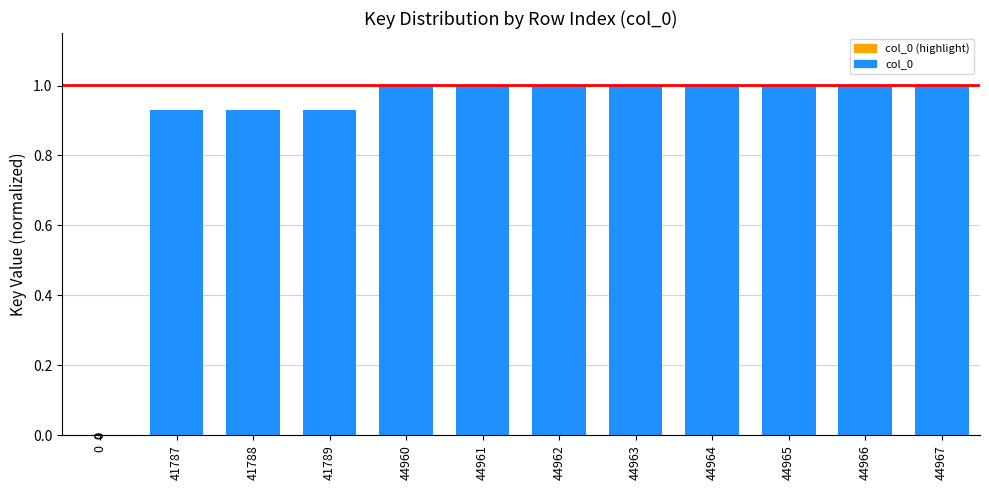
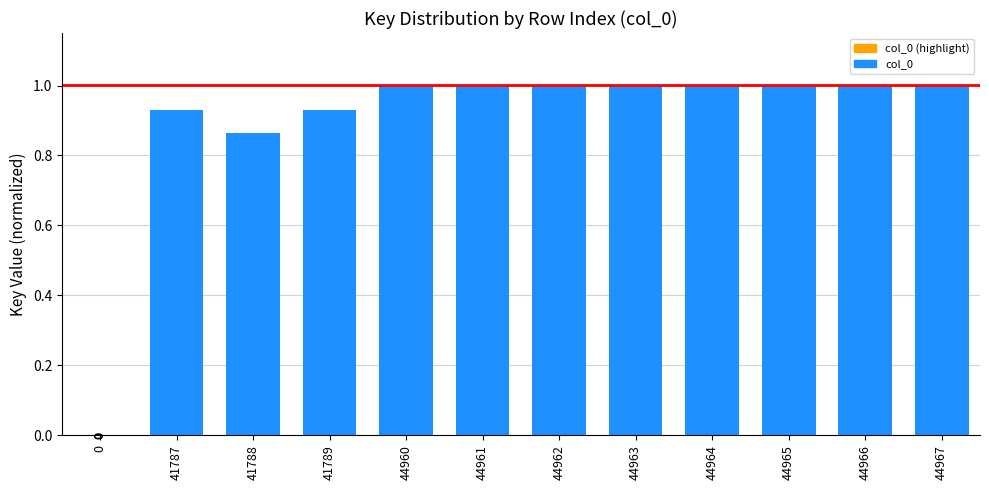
41788: 0.93 -> 0.87
